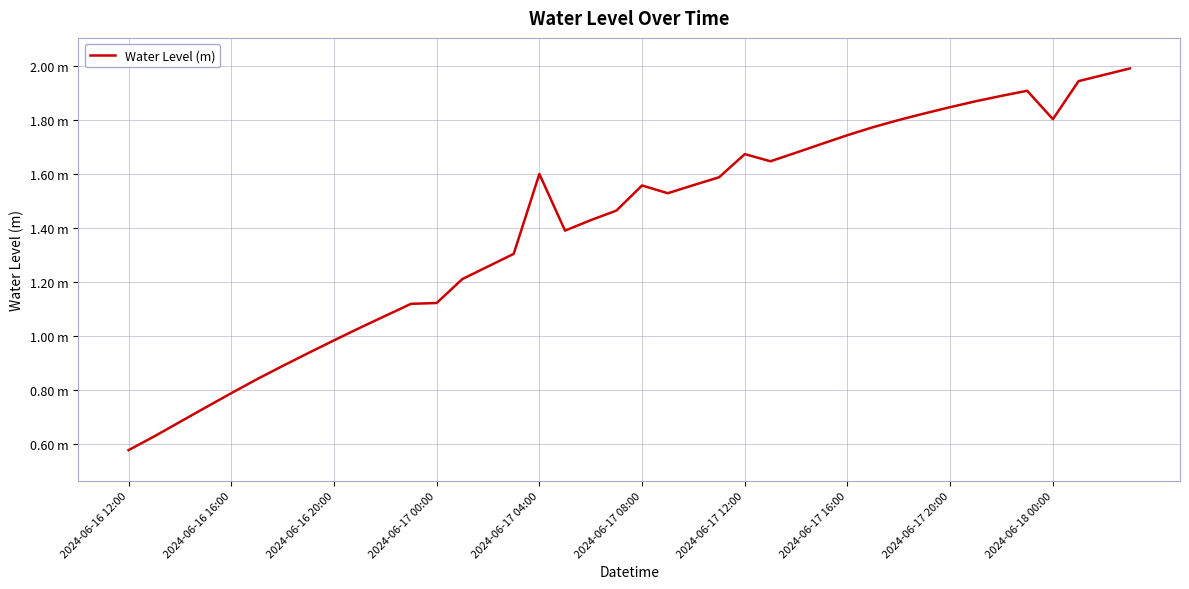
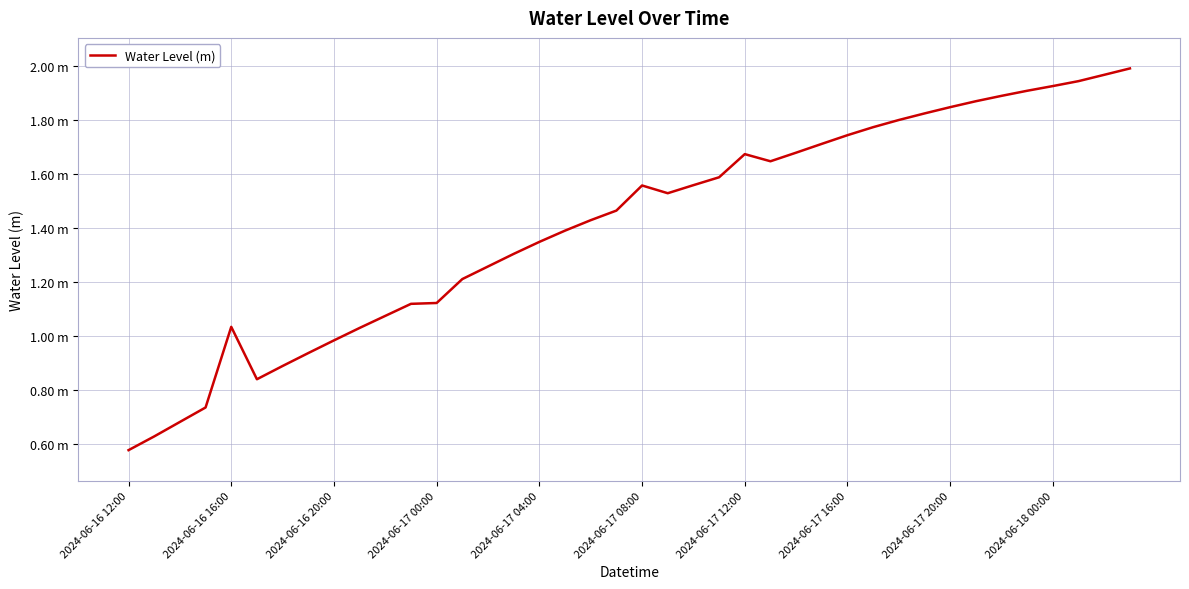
2024-06-16 16:00: 0.79 m -> 1.03 m
2024-06-17 04:00: 1.60 m -> 1.35 m
2024-06-18 00:00: 1.80 m -> 1.93 m
